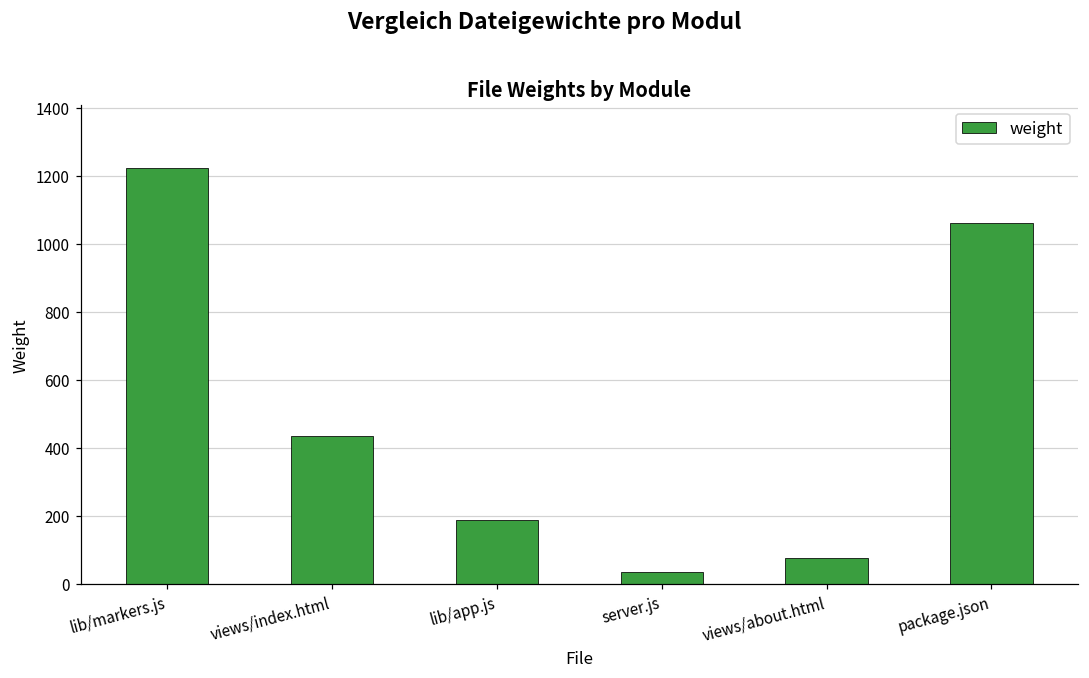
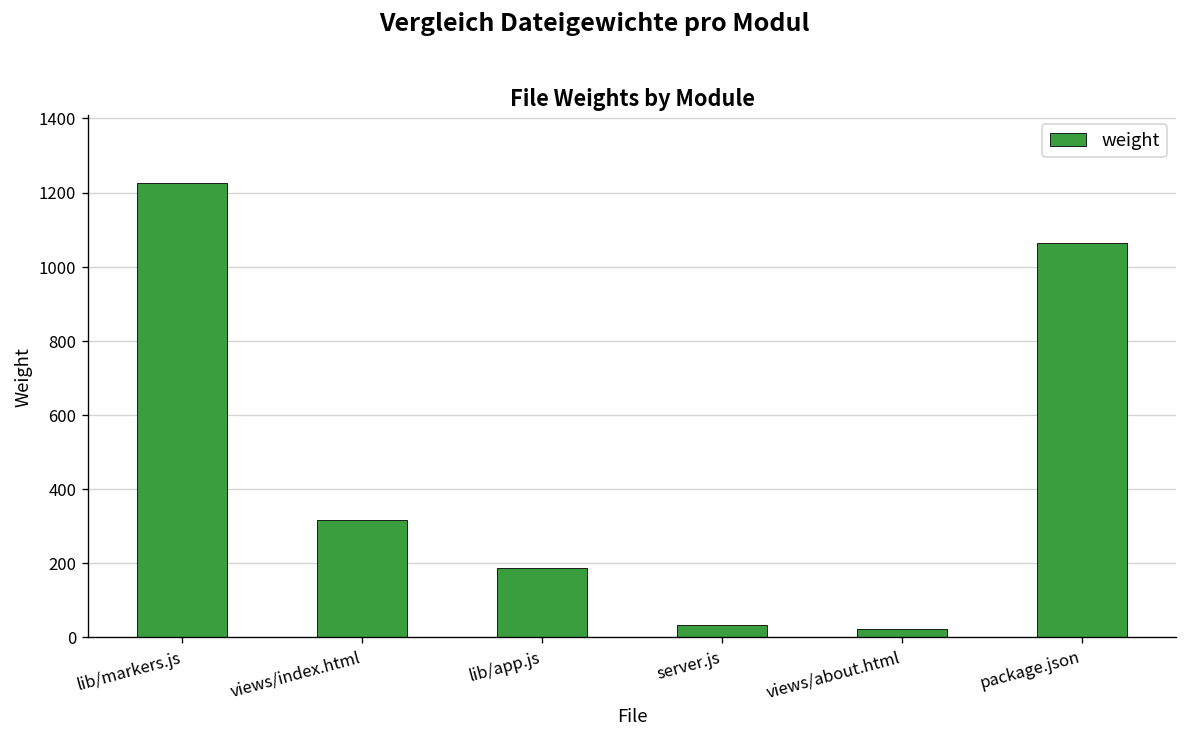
views/index.html: 440 -> 320
views/about.html: 80 -> 20
